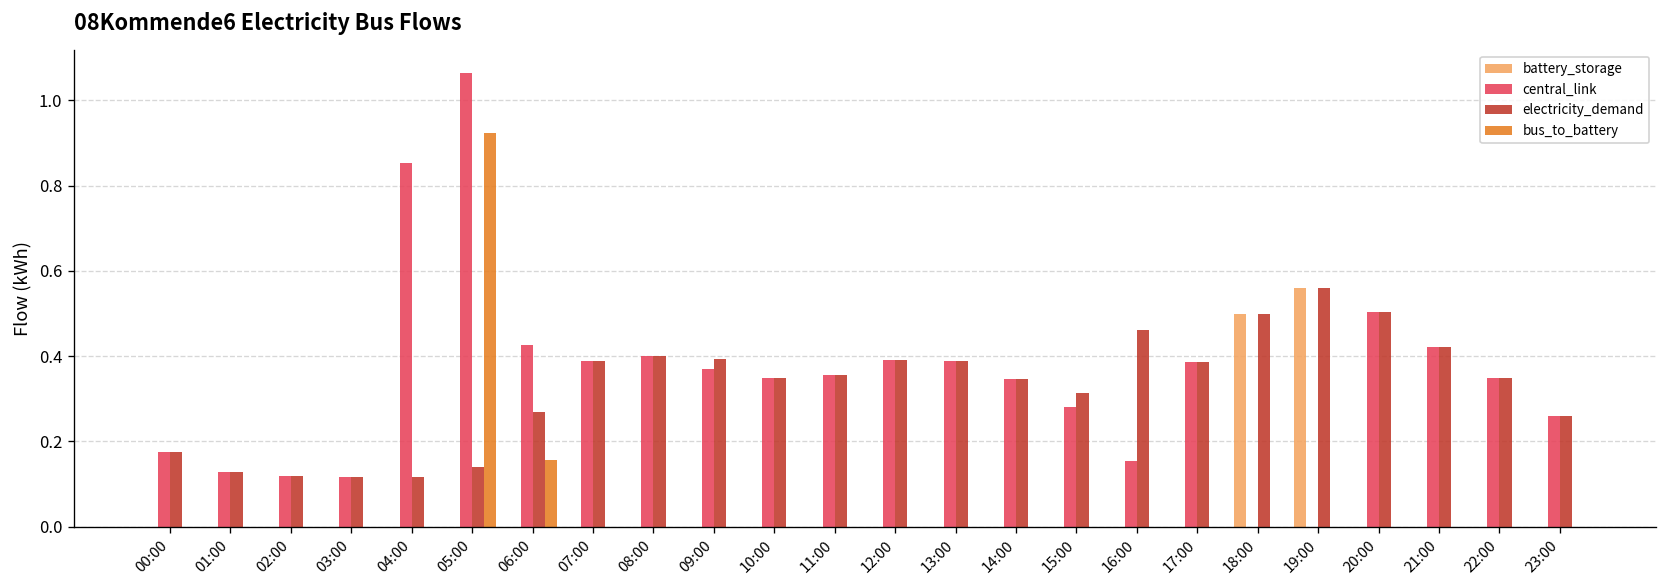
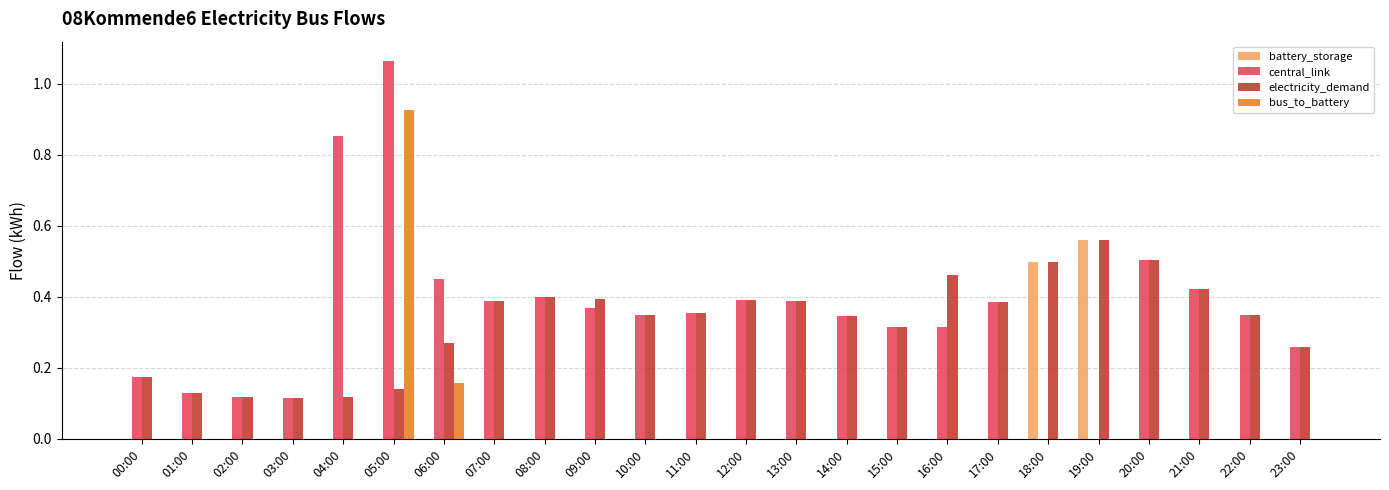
central_link, 06:00: 0.43 -> 0.45
central_link, 15:00: 0.28 -> 0.31
central_link, 16:00: 0.15 -> 0.32
